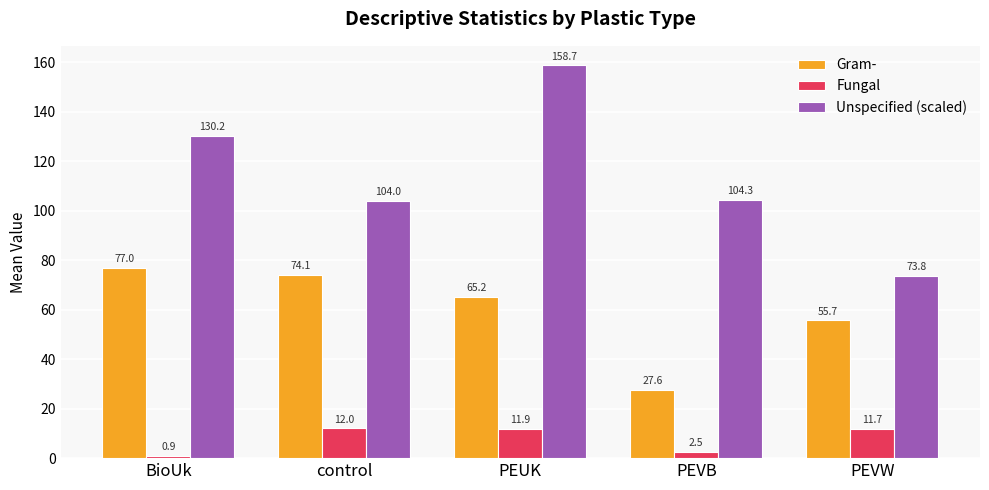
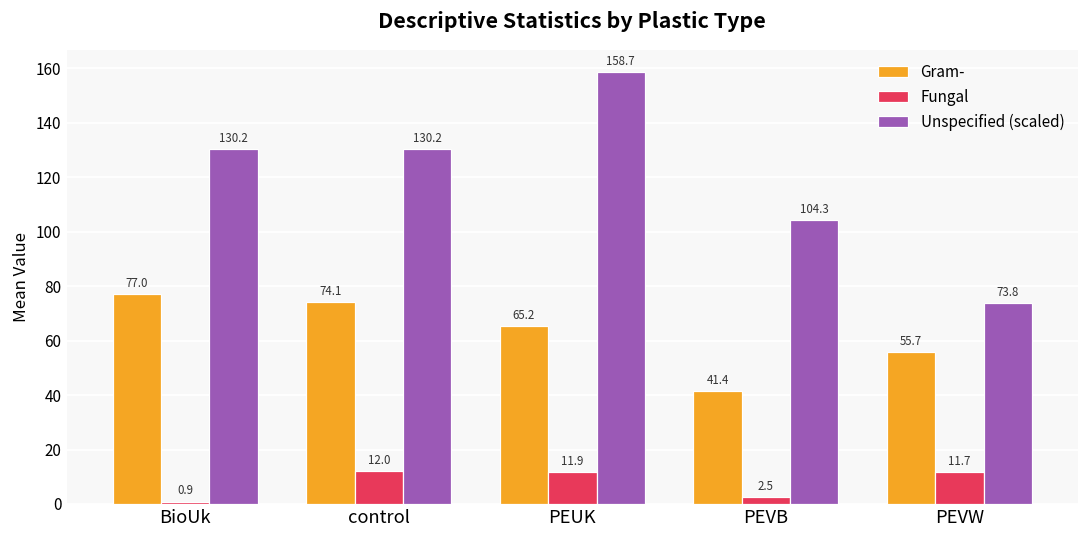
Unspecified (scaled), control: 104.0 -> 130.2
Gram-, PEVB: 27.6 -> 41.4
